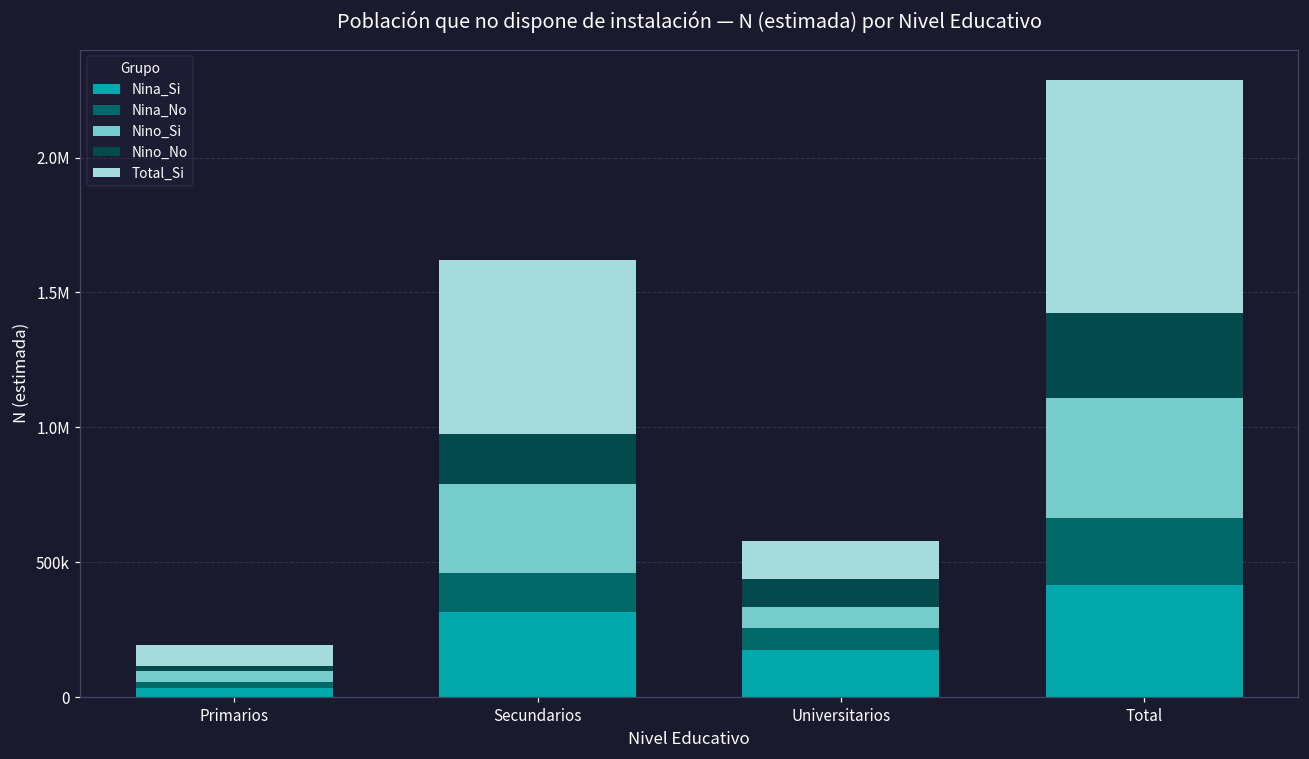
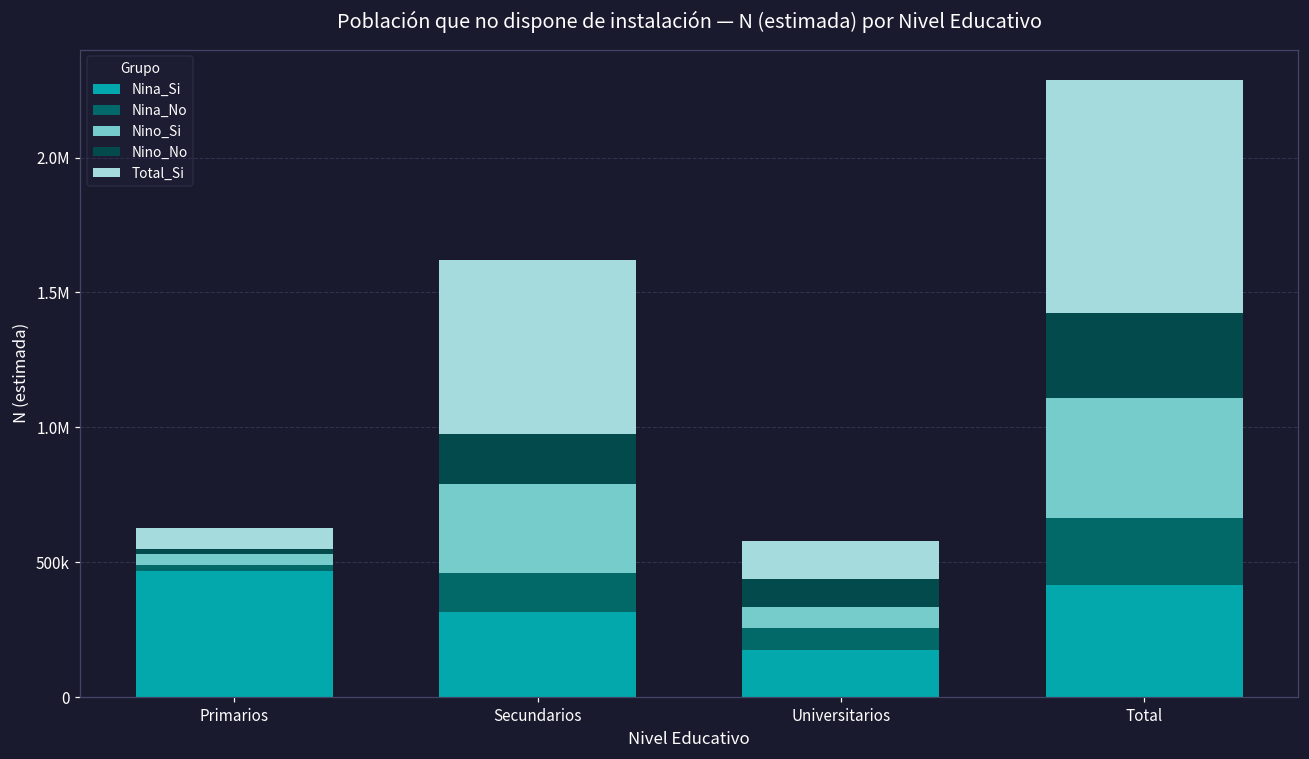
Nina_Si, Primarios: 40000 -> 470000
